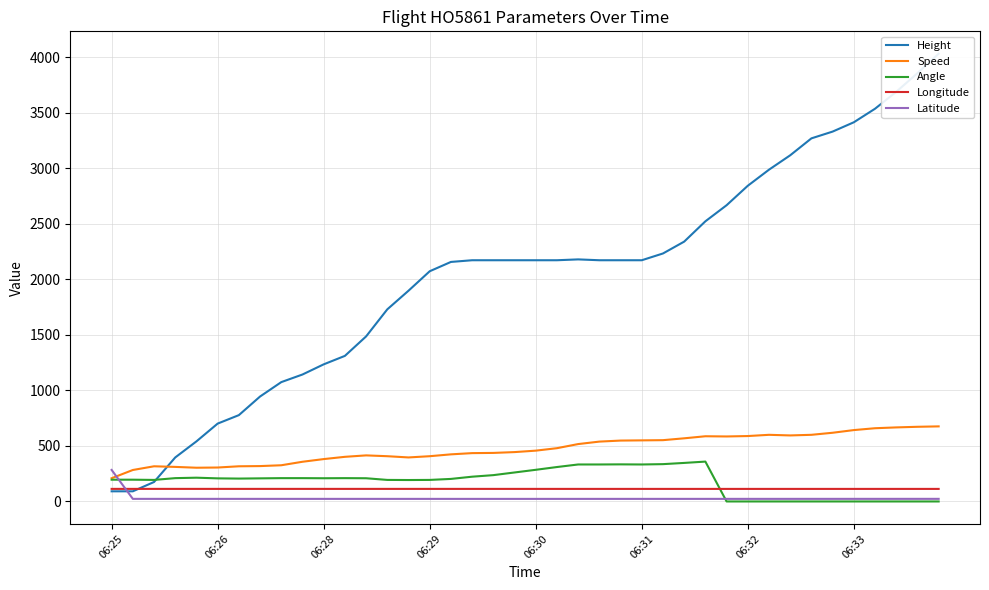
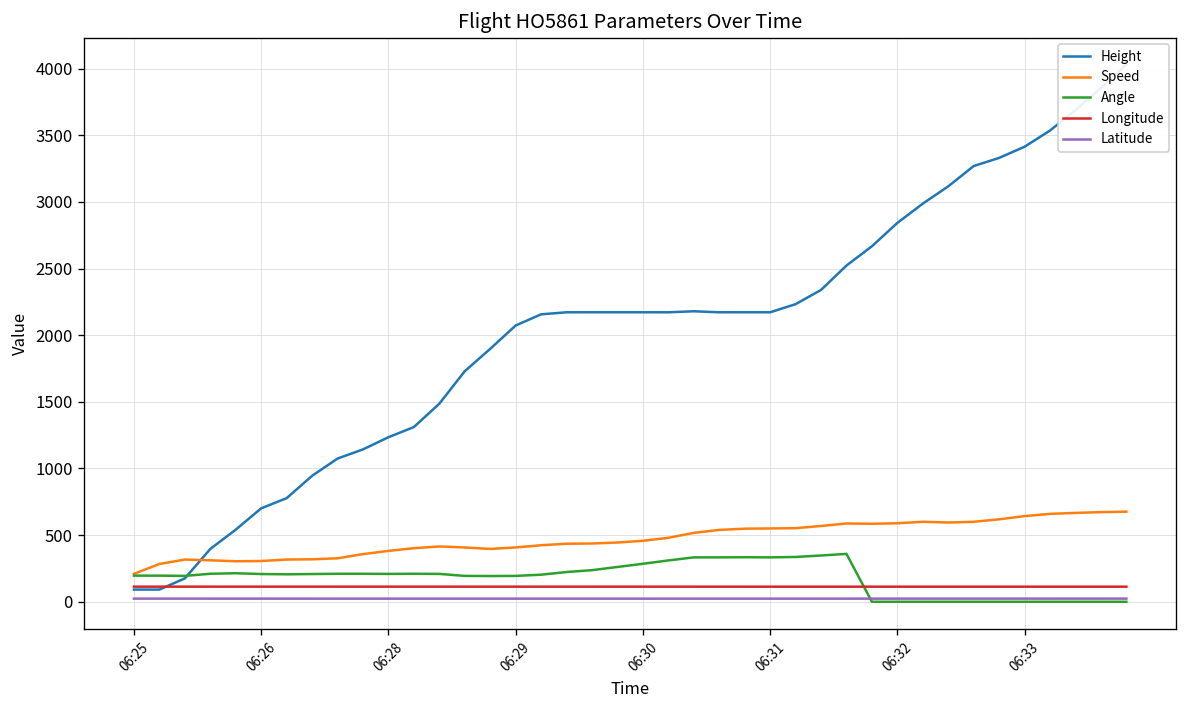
Latitude, 06:25: 280 -> 20
